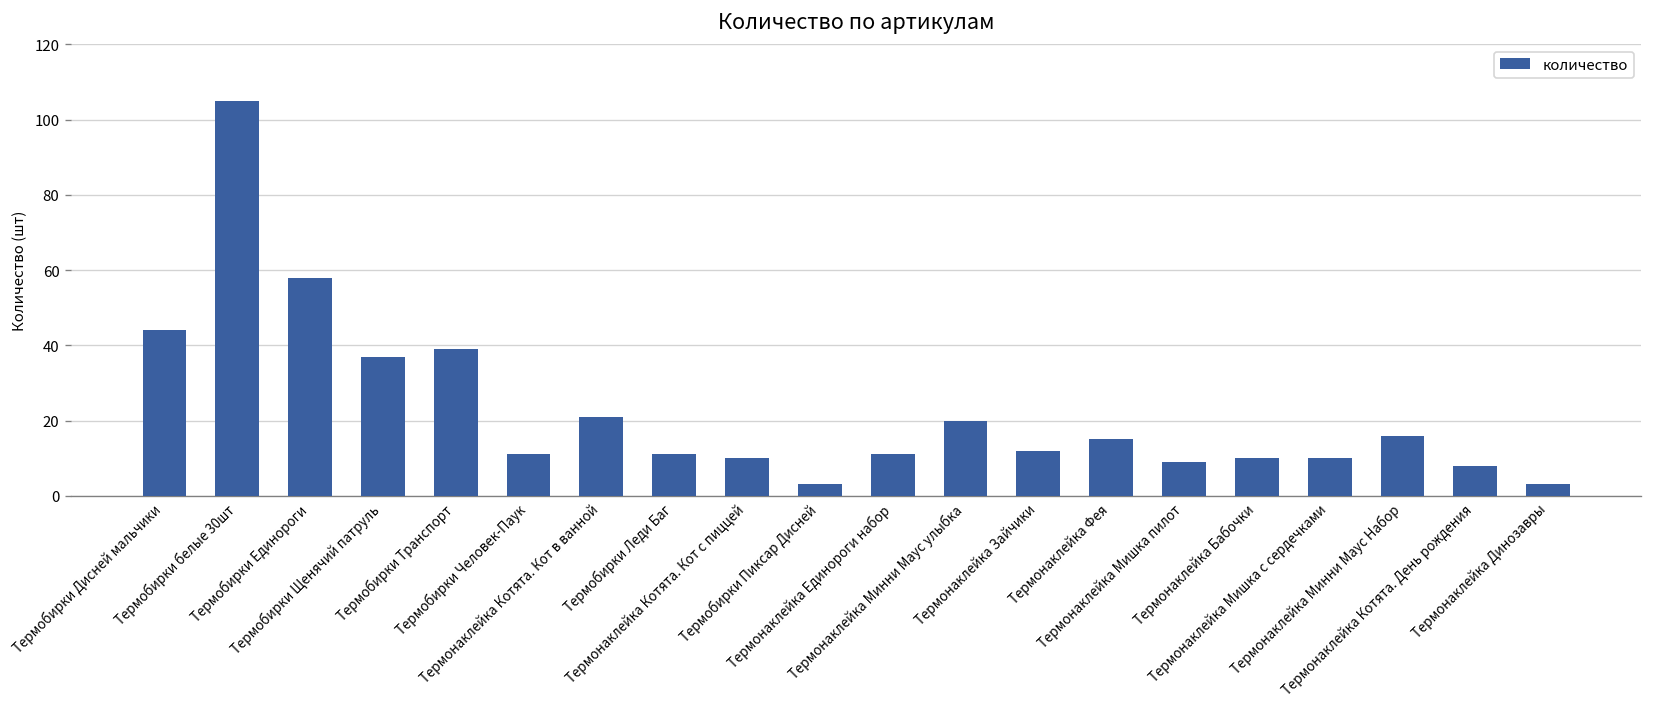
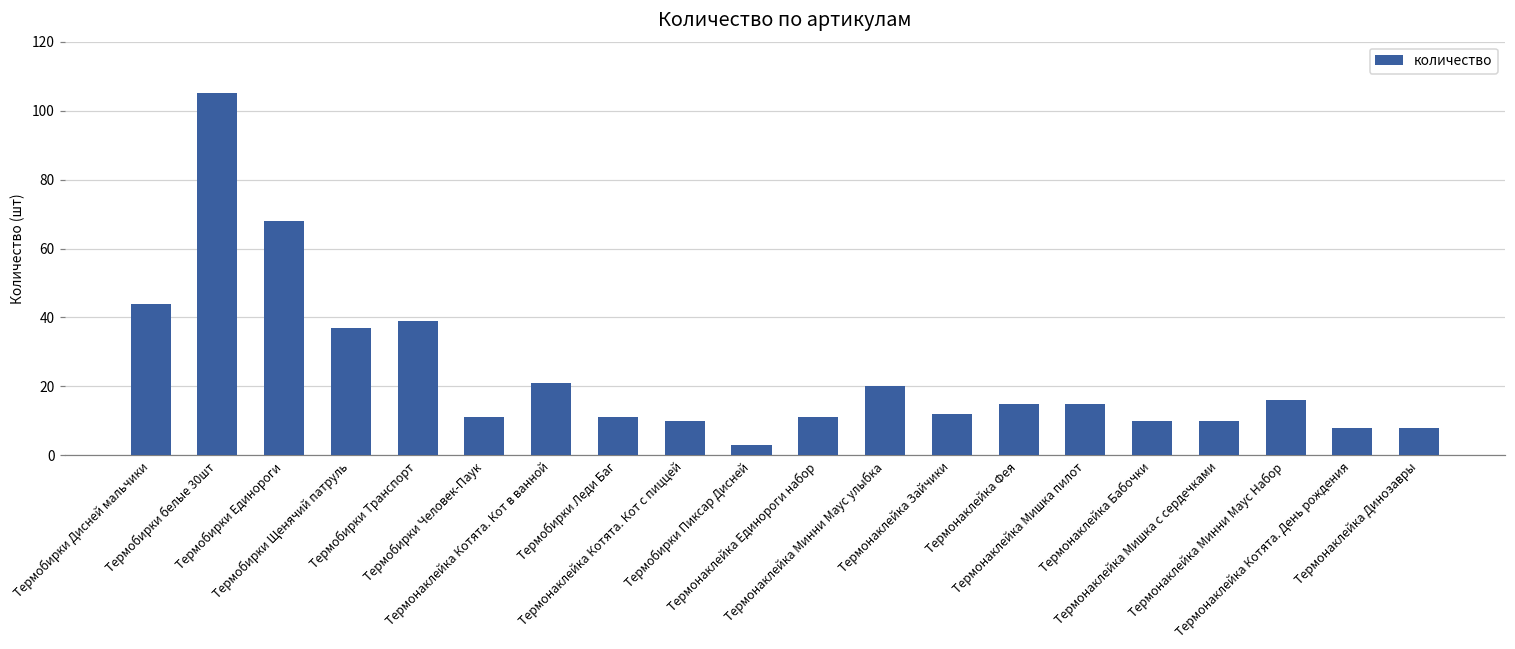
Термобирки Единороги: 58 -> 68
Термонаклейка Мишка пилот: 9 -> 15
Термонаклейка Динозавры: 3 -> 8
